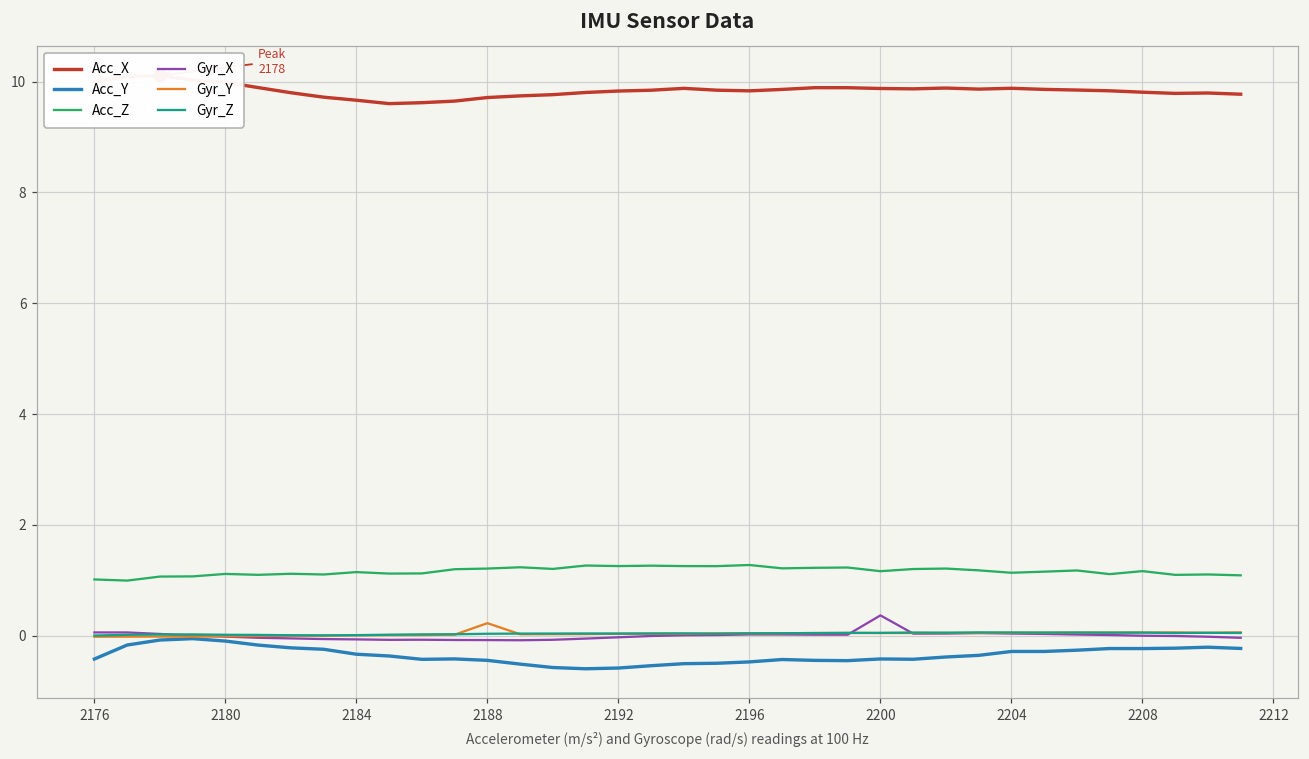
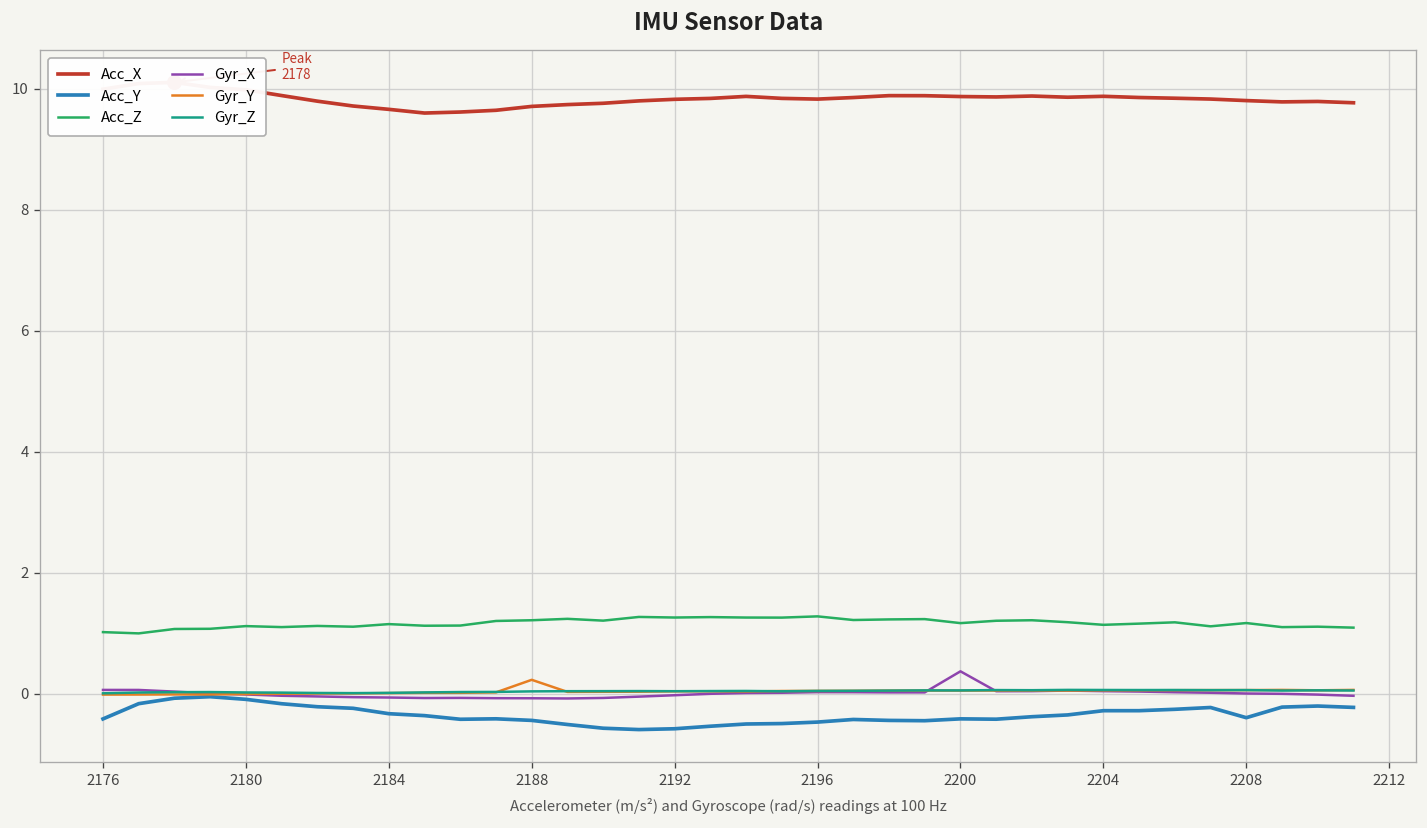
Acc_Y, 2208: -0.2 -> -0.4
